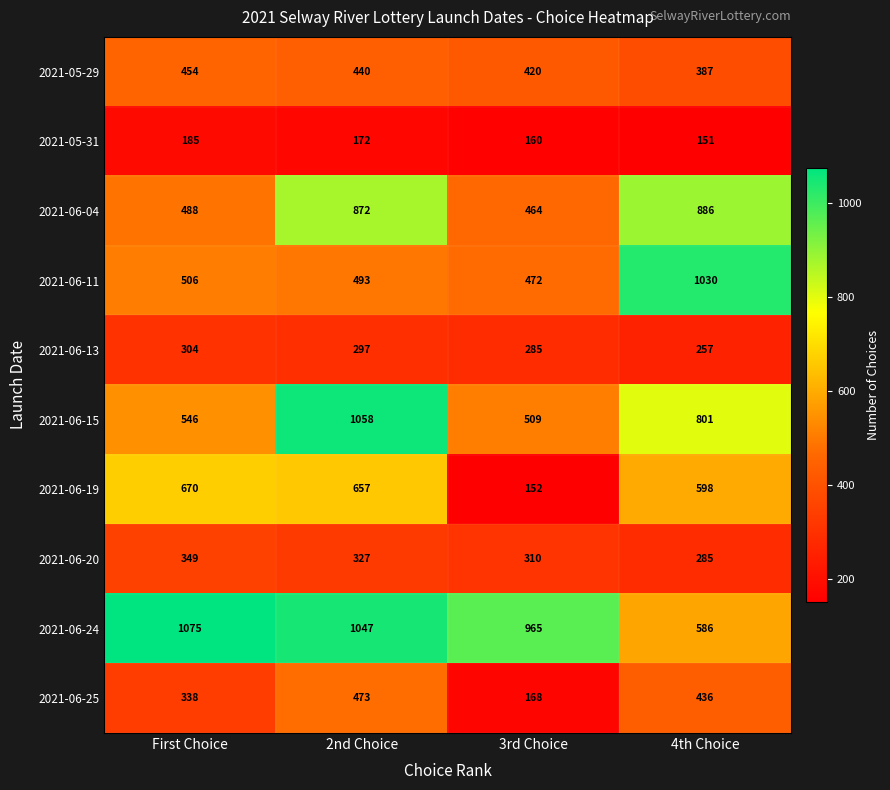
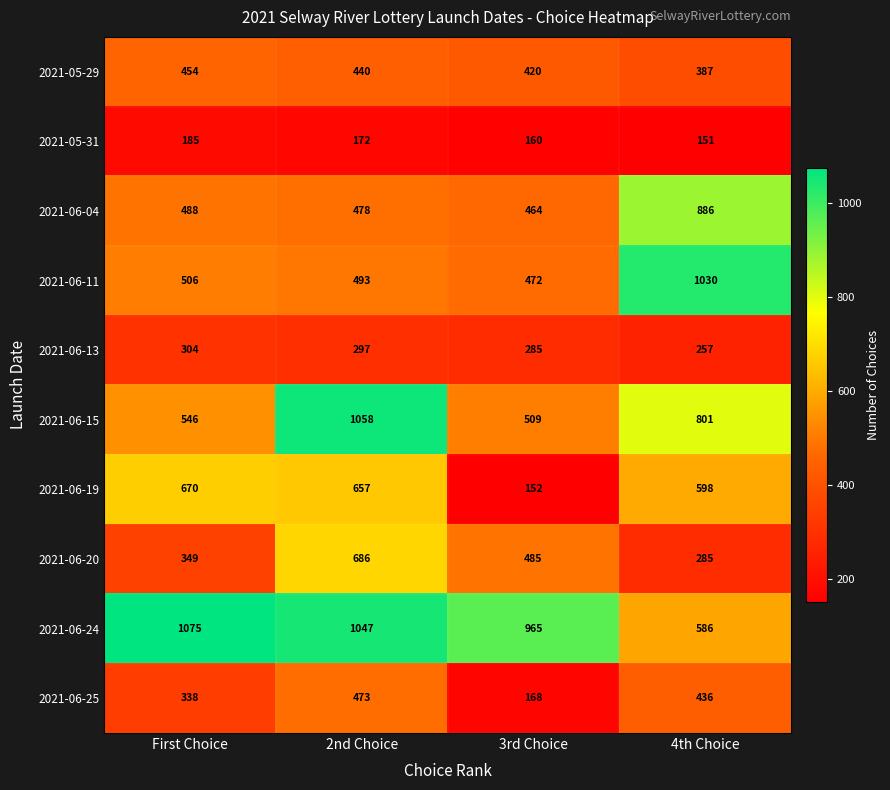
2021-06-04, 2nd Choice: 872 -> 478
2021-06-20, 2nd Choice: 327 -> 686
2021-06-20, 3rd Choice: 310 -> 485
